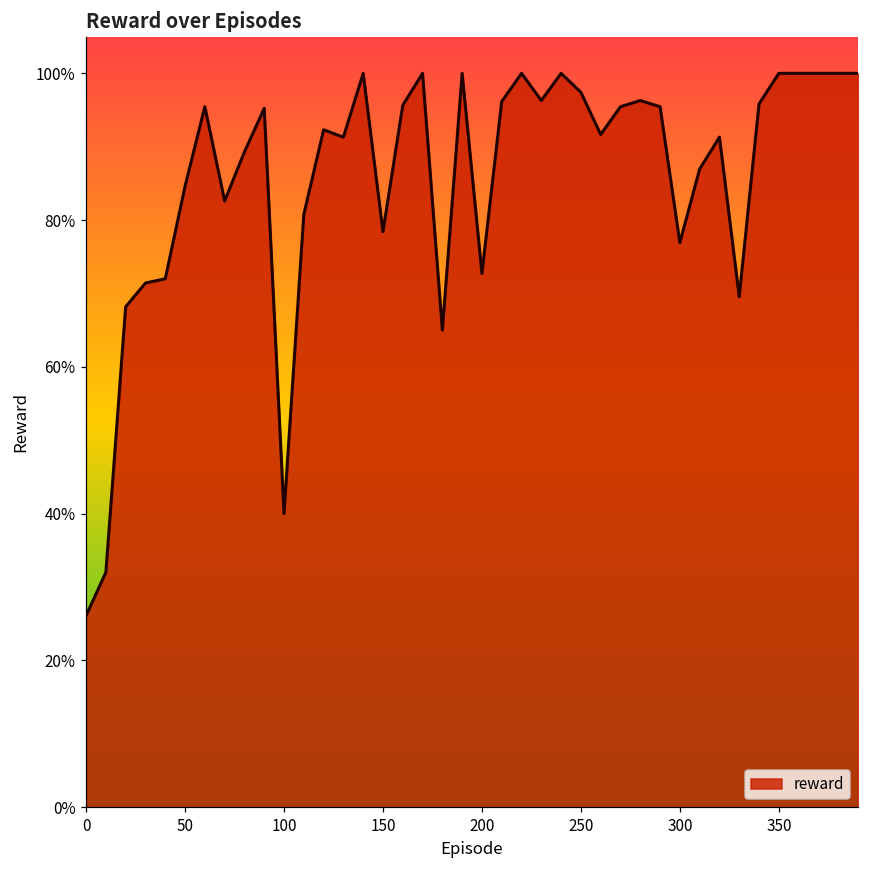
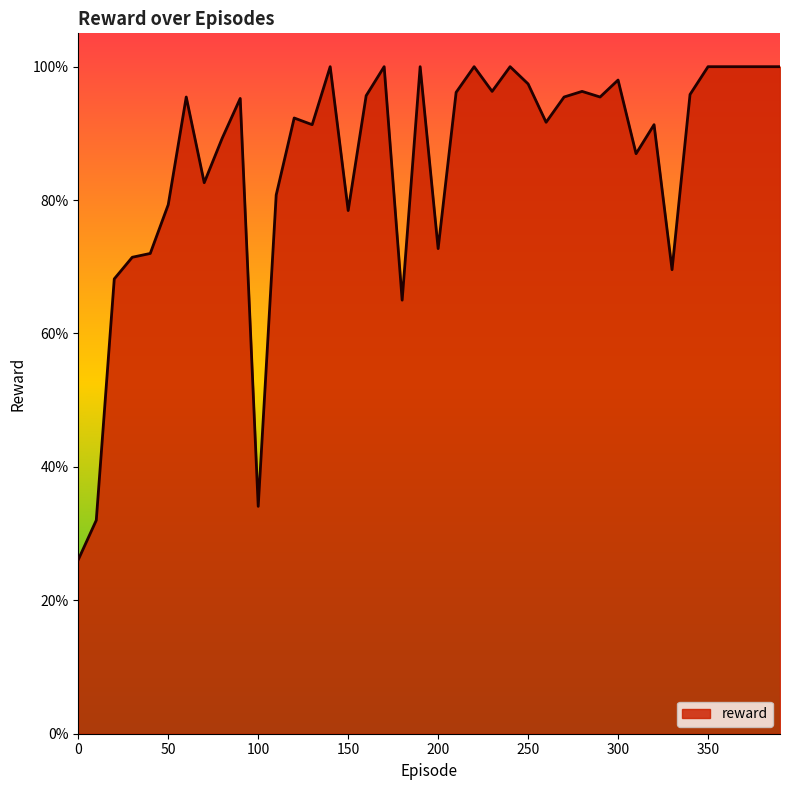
50: 85% -> 79%
100: 40% -> 34%
300: 77% -> 98%
